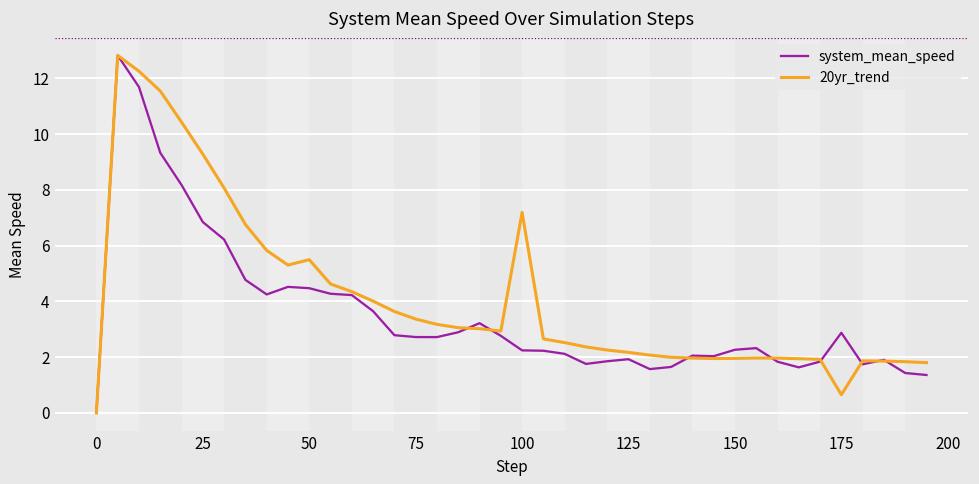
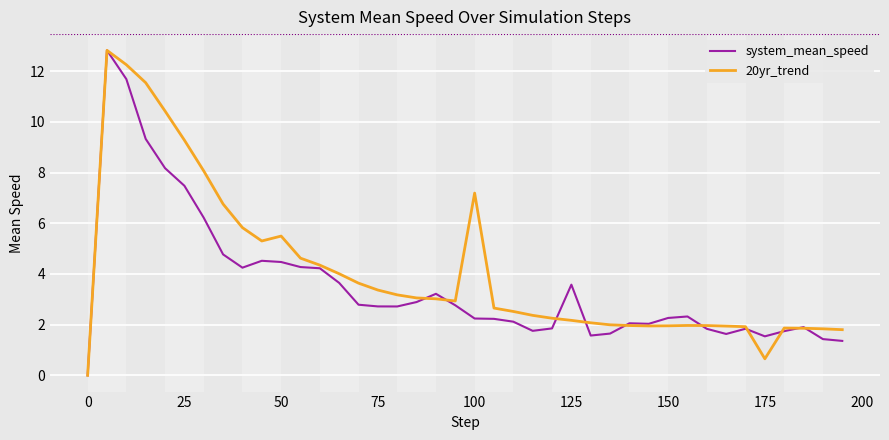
system_mean_speed, 25: 6.8 -> 7.5
system_mean_speed, 125: 1.9 -> 3.6
system_mean_speed, 175: 2.9 -> 1.5
